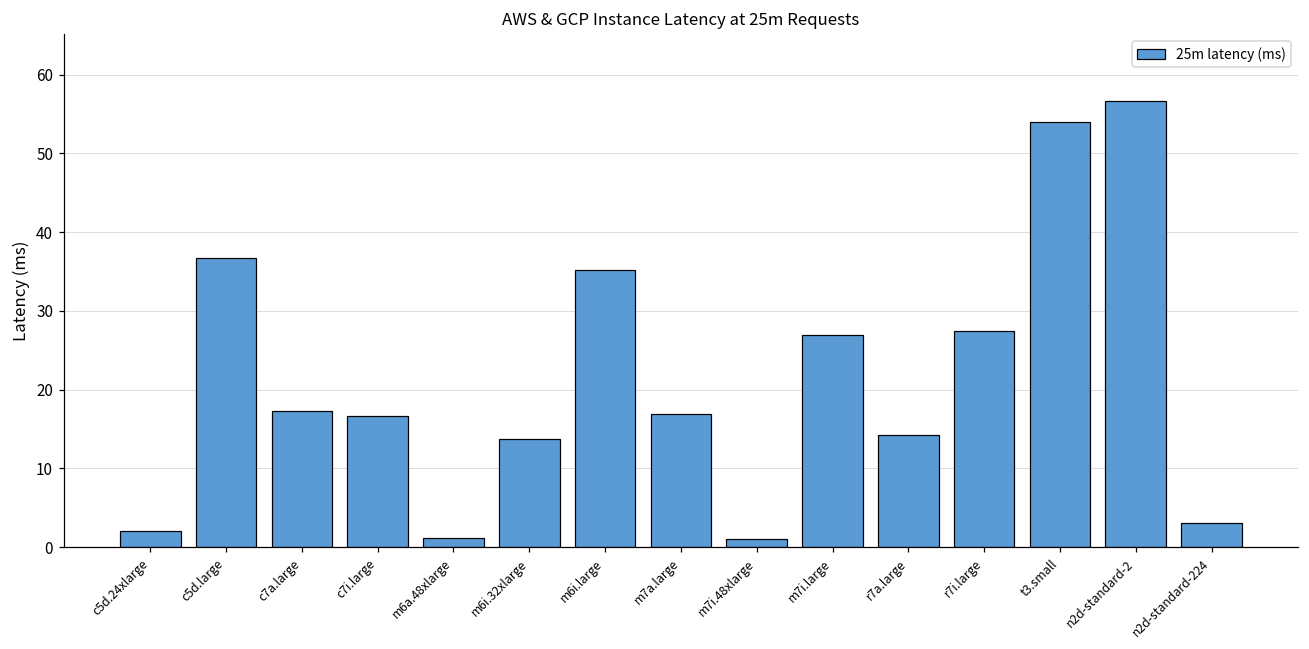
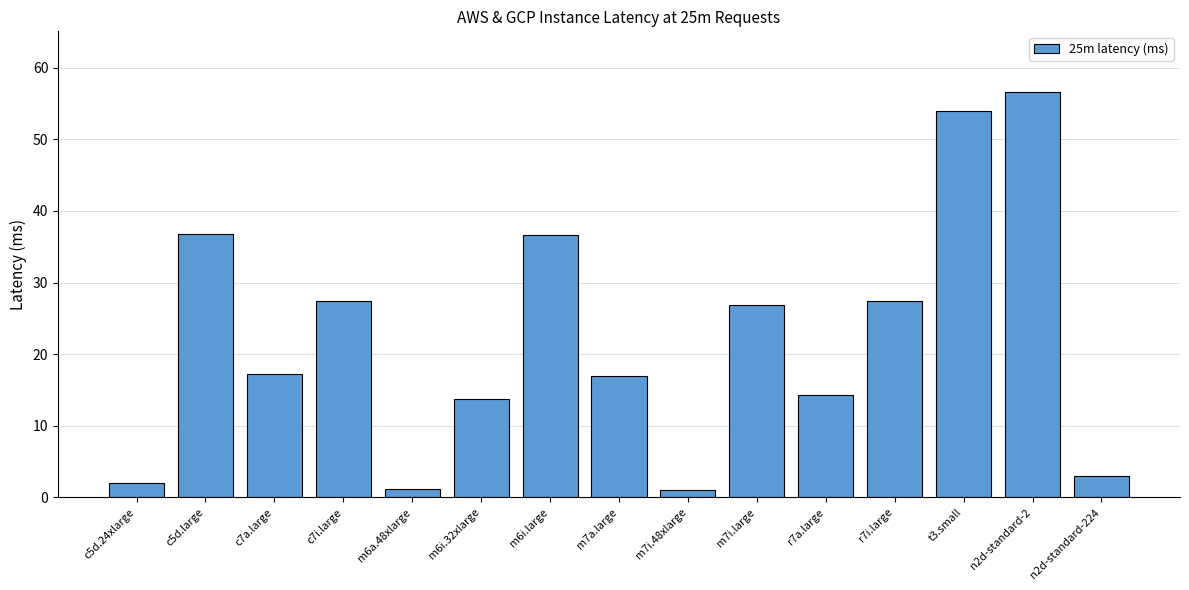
c7i.large: 17 -> 27
m6i.large: 35 -> 37
